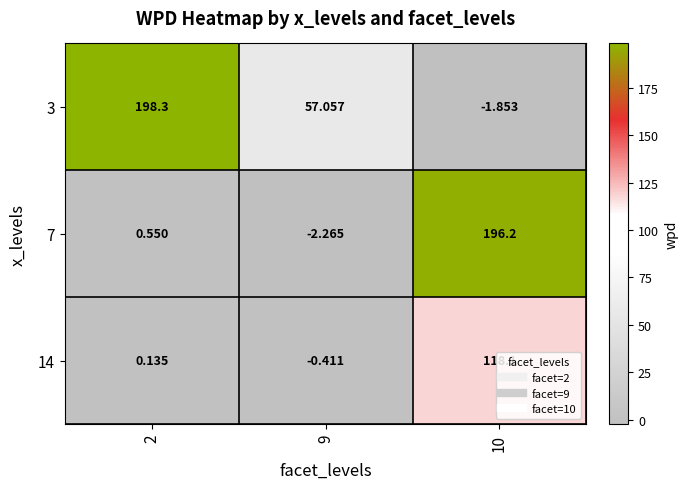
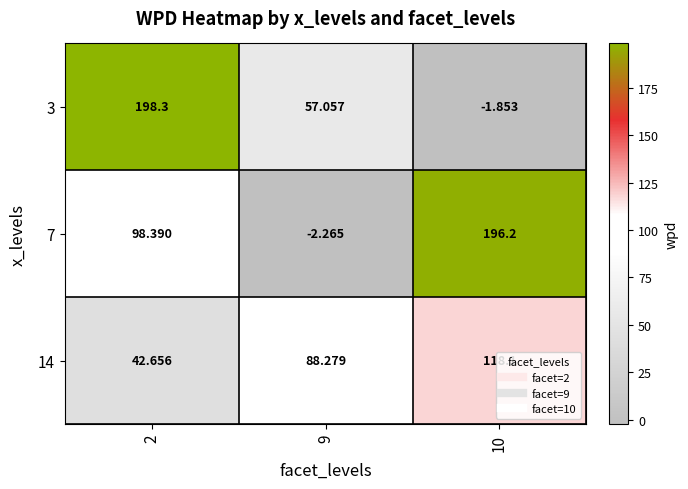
7, 2: 0.550 -> 98.390
14, 2: 0.135 -> 42.656
14, 9: -0.411 -> 88.279
